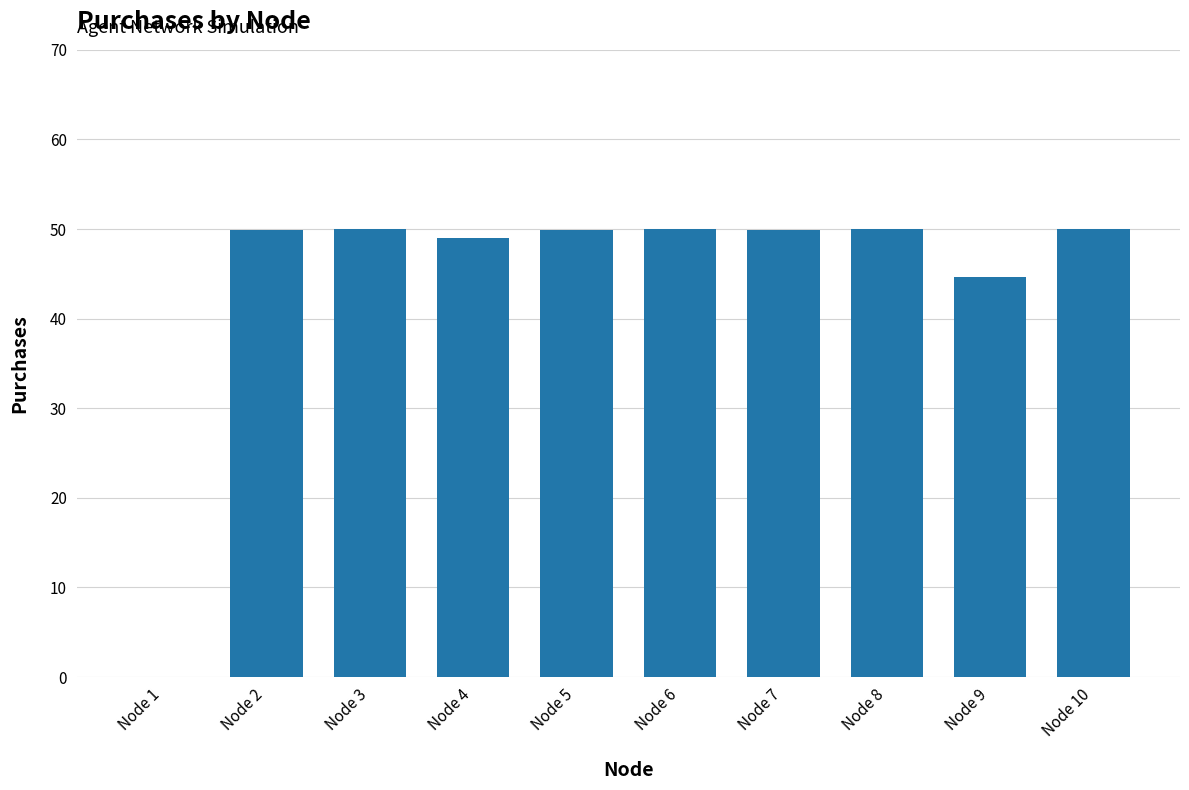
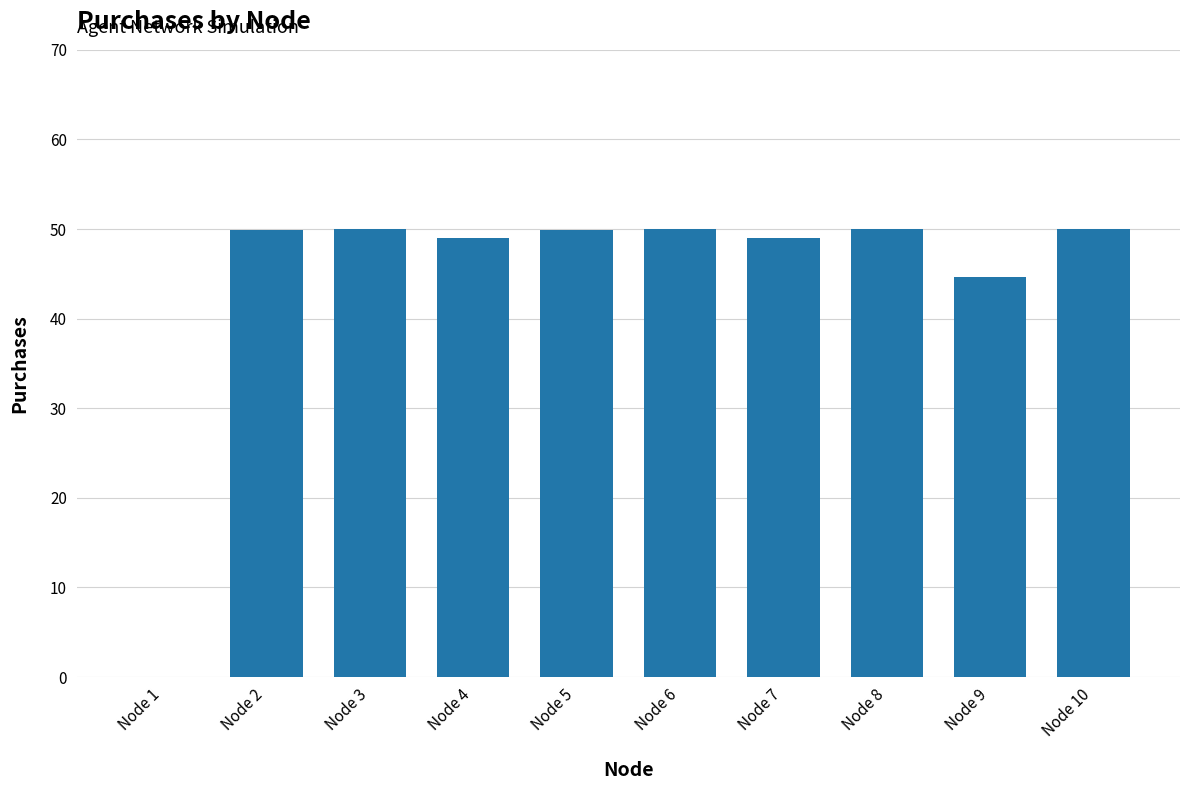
Node 7: 50 -> 49
